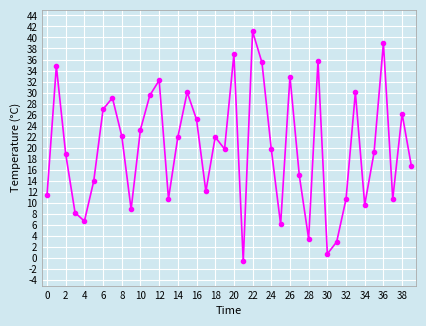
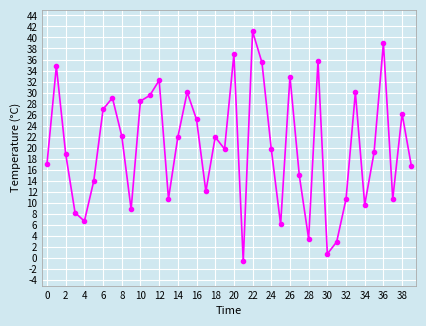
0: 11 -> 17
10: 23 -> 28
